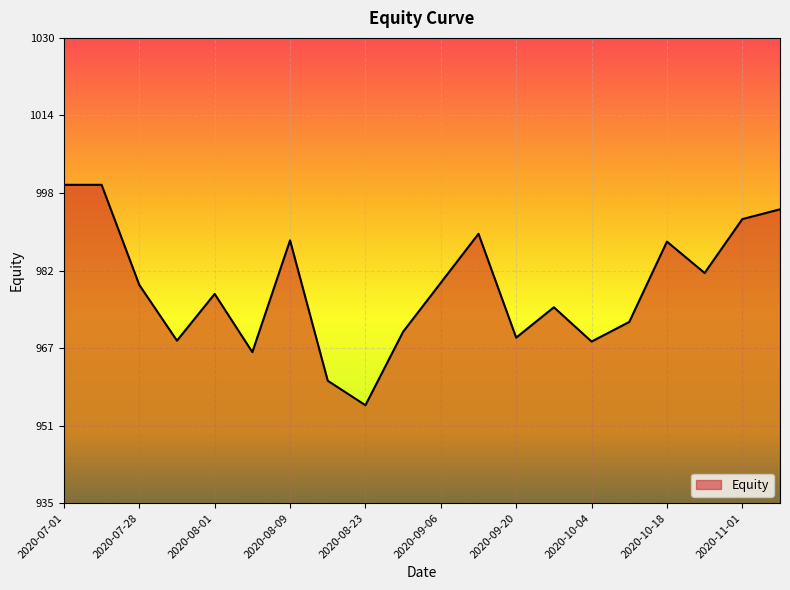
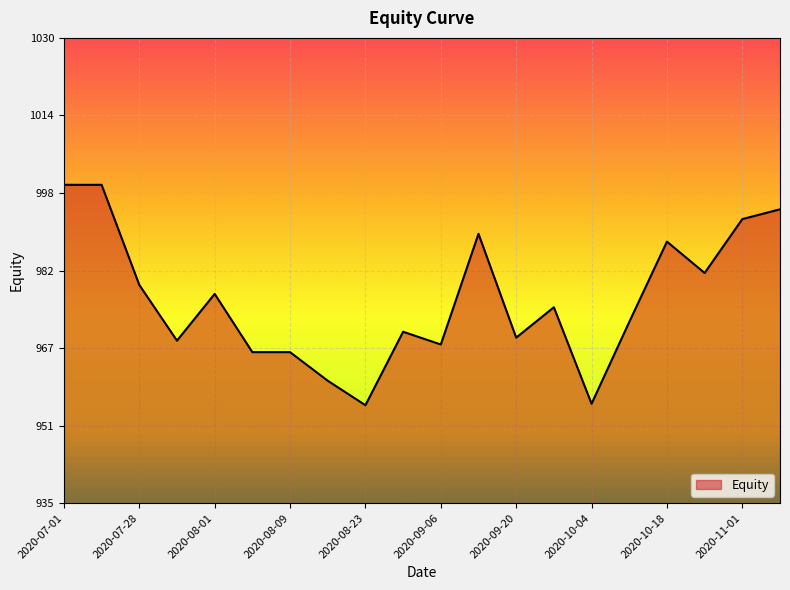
2020-08-09: 989 -> 966
2020-09-06: 980 -> 967
2020-10-04: 968 -> 955
